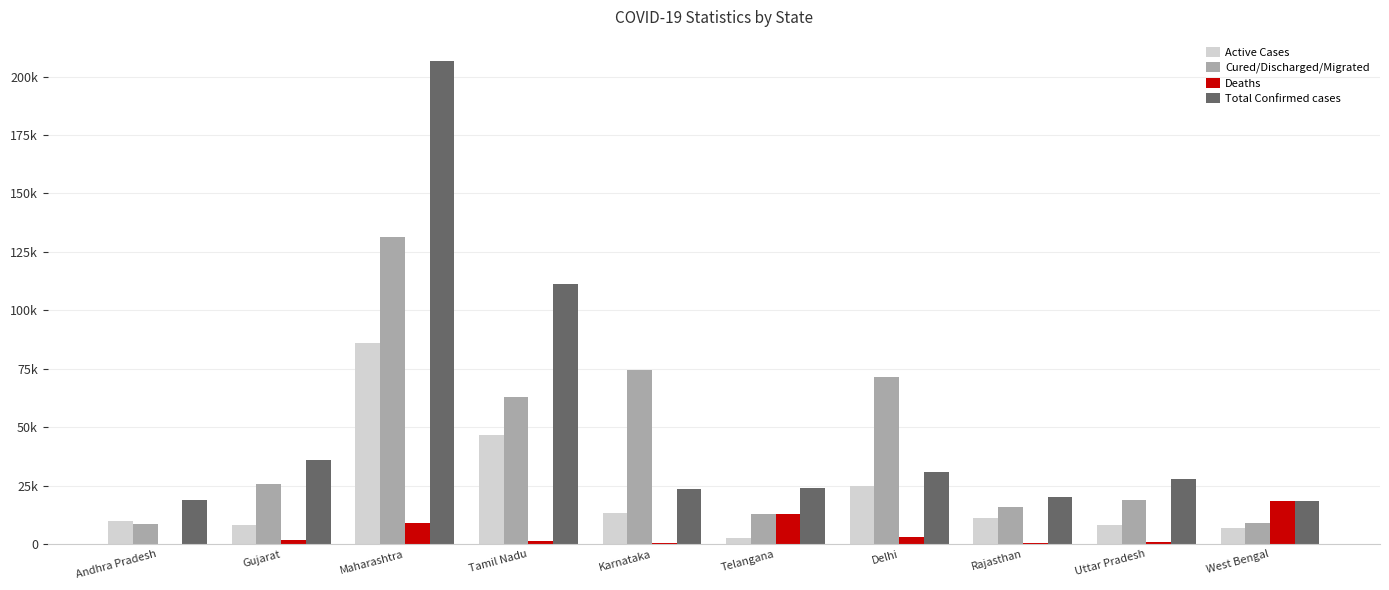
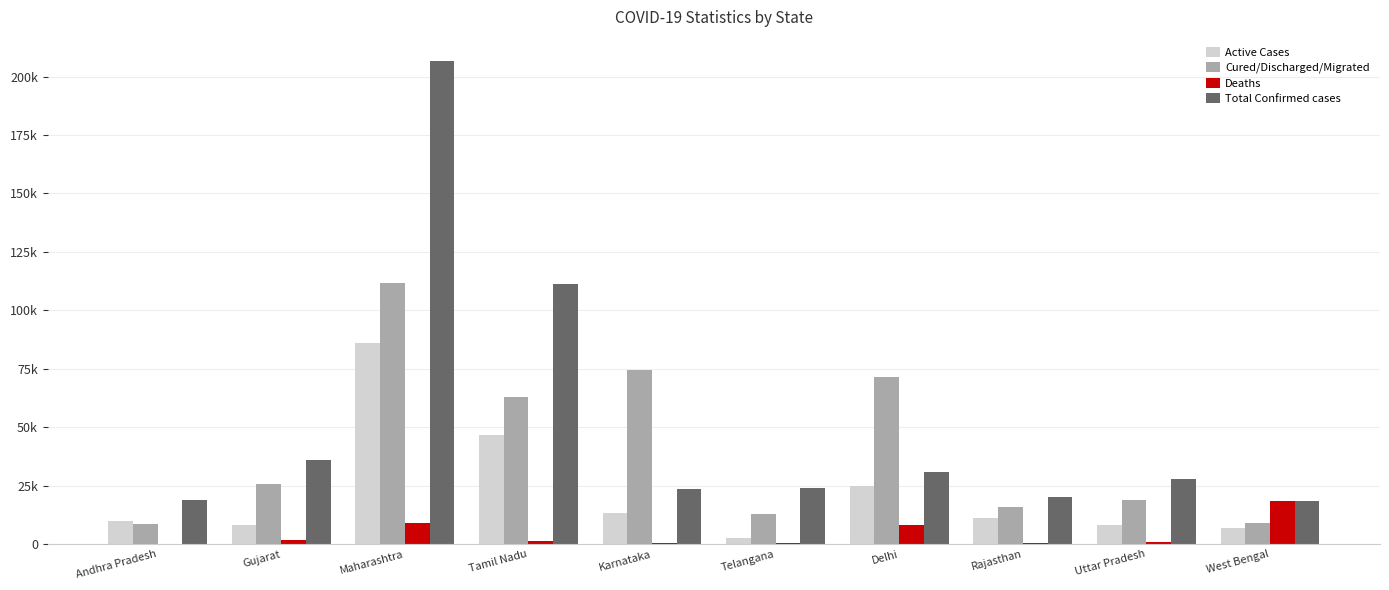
Cured/Discharged/Migrated, Maharashtra: 131000 -> 112000
Deaths, Telangana: 13000 -> 0
Deaths, Delhi: 3000 -> 8000
